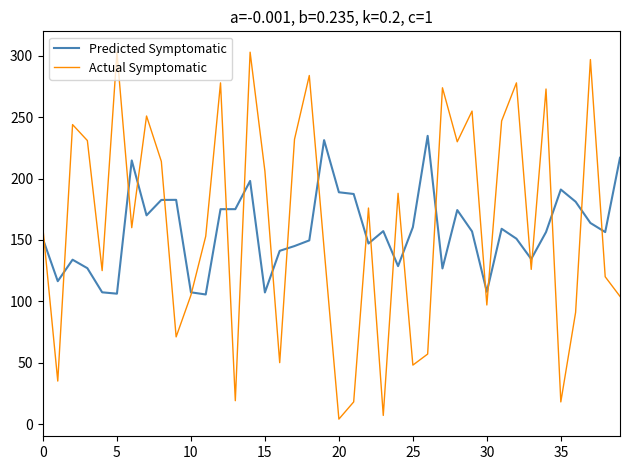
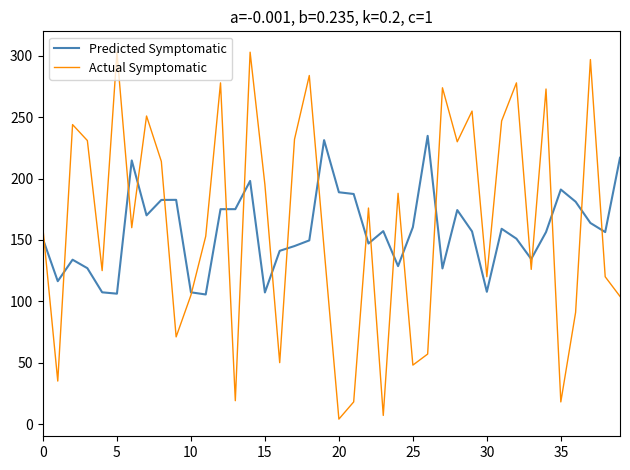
Actual Symptomatic, 15: 206 -> 195
Actual Symptomatic, 30: 97 -> 120
